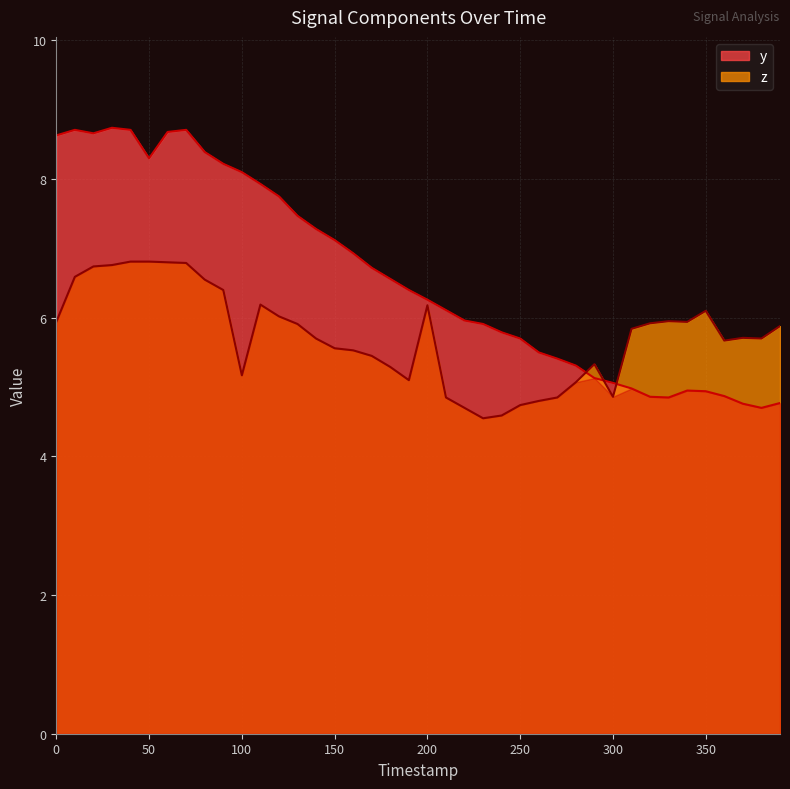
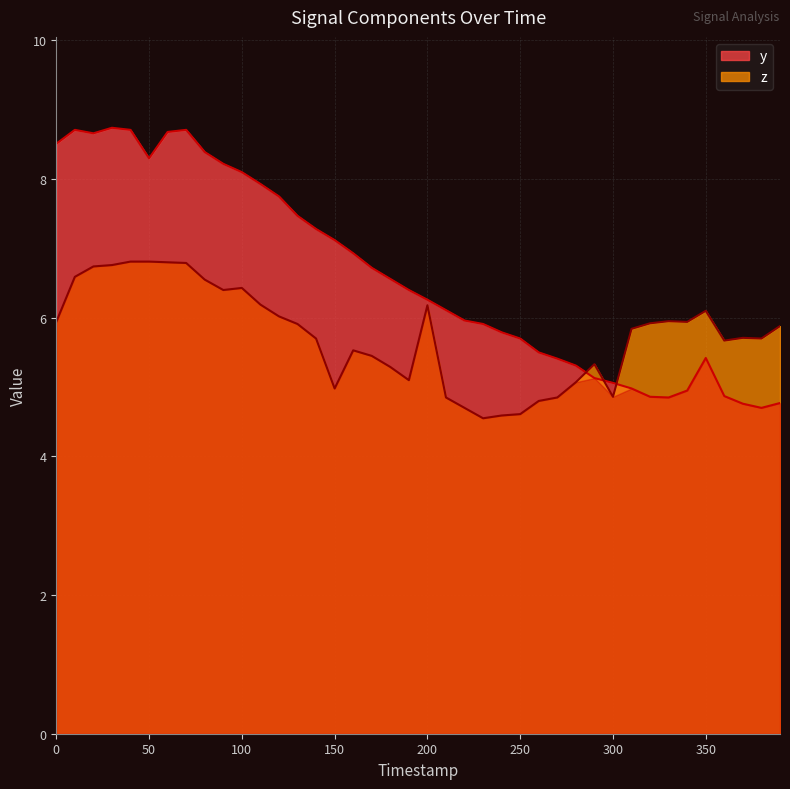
y, 0: 8.6 -> 8.5
z, 100: 5.2 -> 6.4
z, 150: 5.6 -> 5.0
z, 250: 4.7 -> 4.6
y, 350: 4.9 -> 5.4
